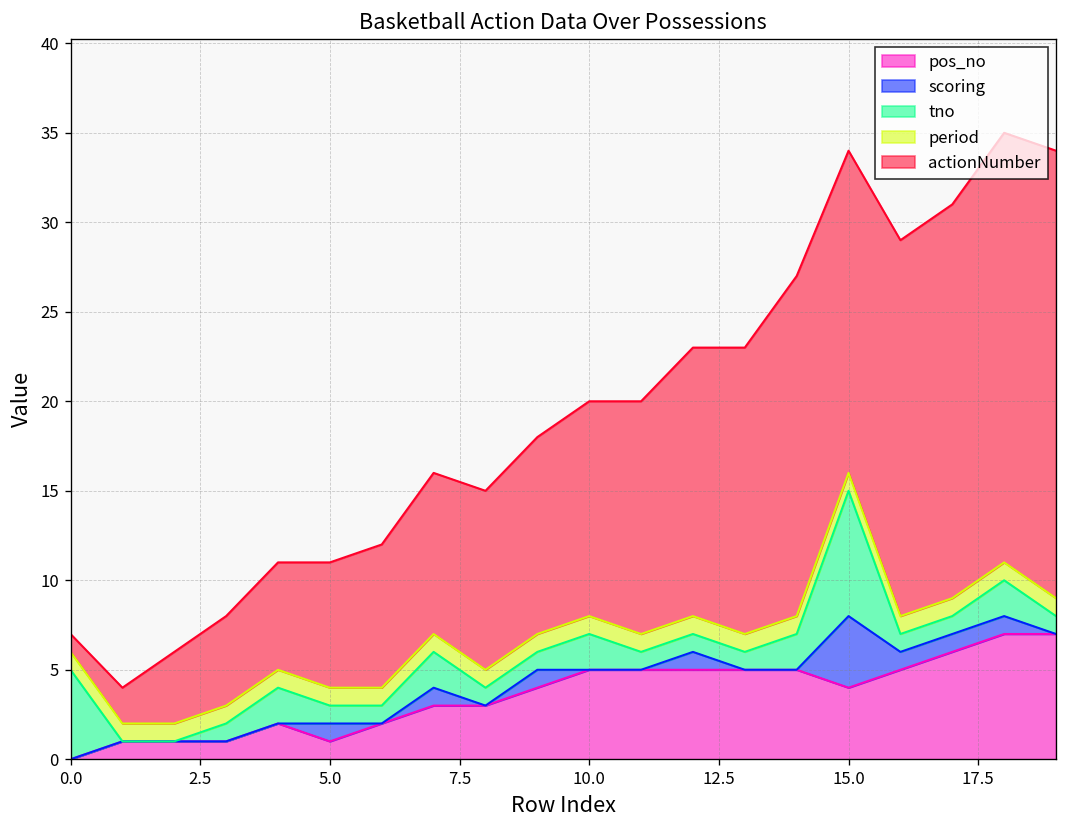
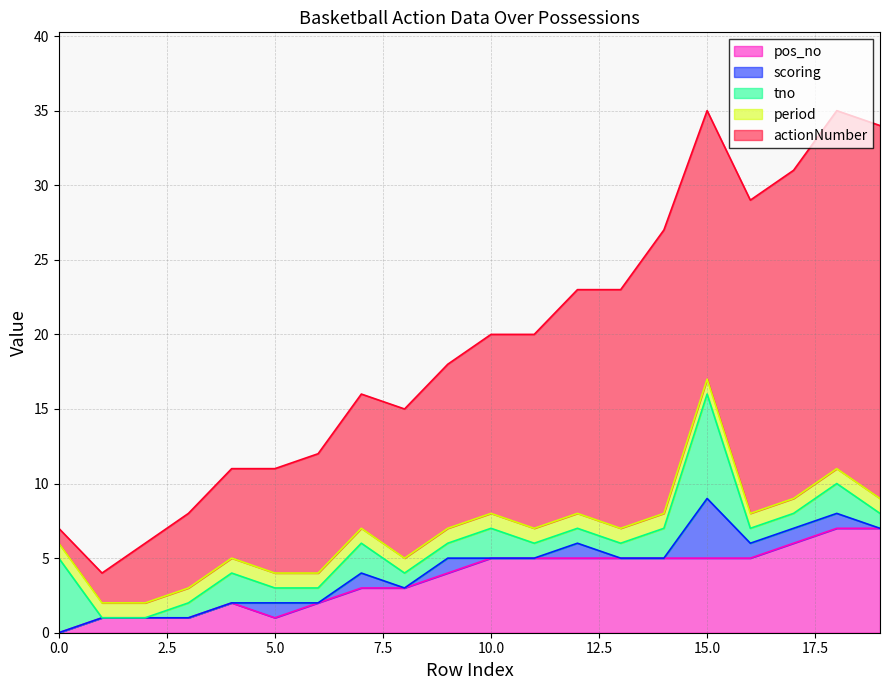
pos_no, 15.0: 4 -> 5
